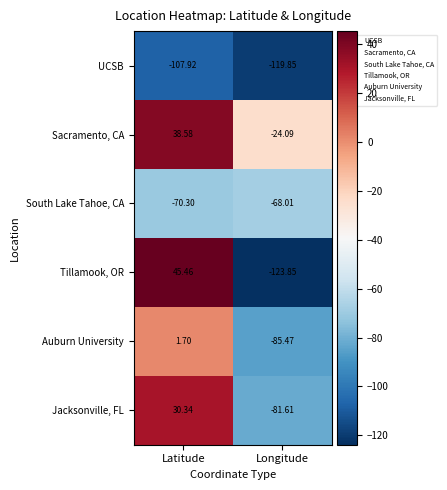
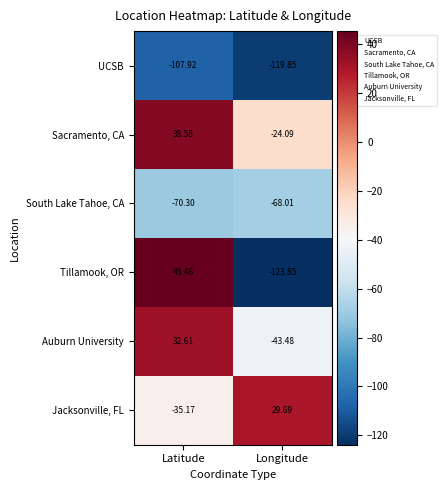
Auburn University, Latitude: 1.70 -> 32.61
Auburn University, Longitude: -85.47 -> -43.48
Jacksonville, FL, Latitude: 30.34 -> -35.17
Jacksonville, FL, Longitude: -81.61 -> 29.69
